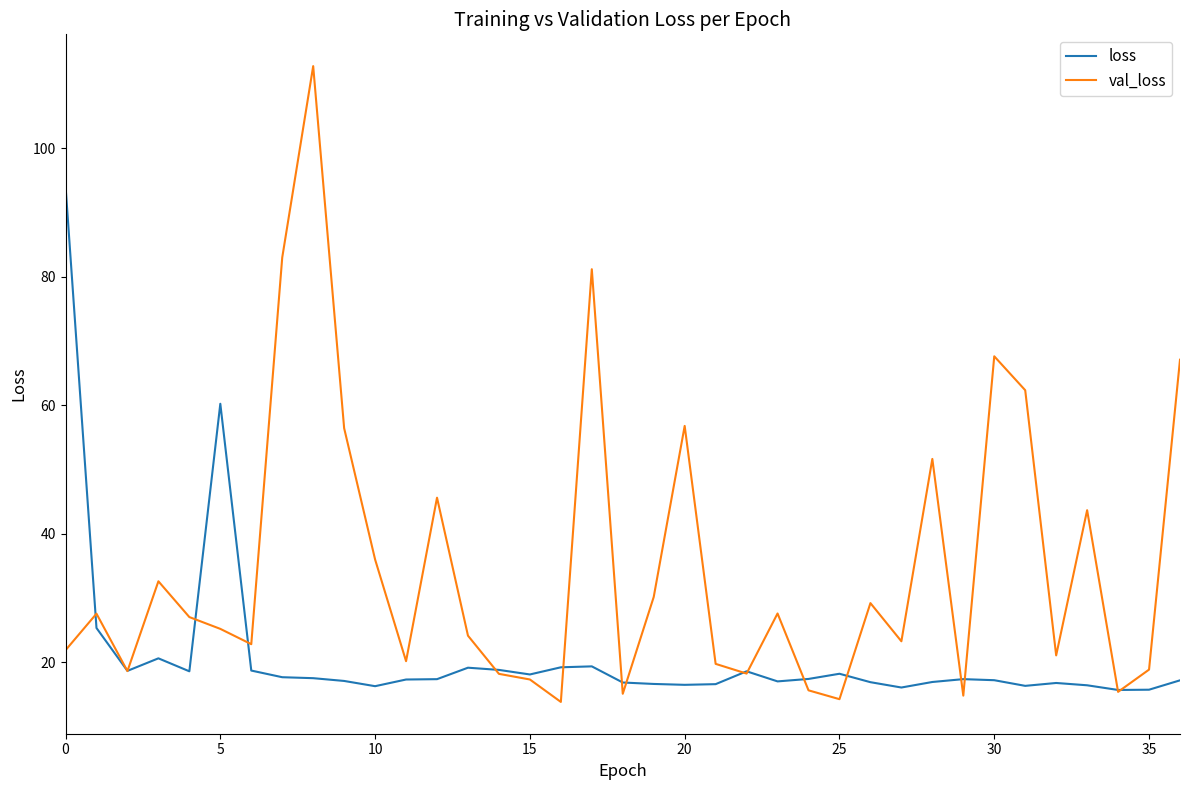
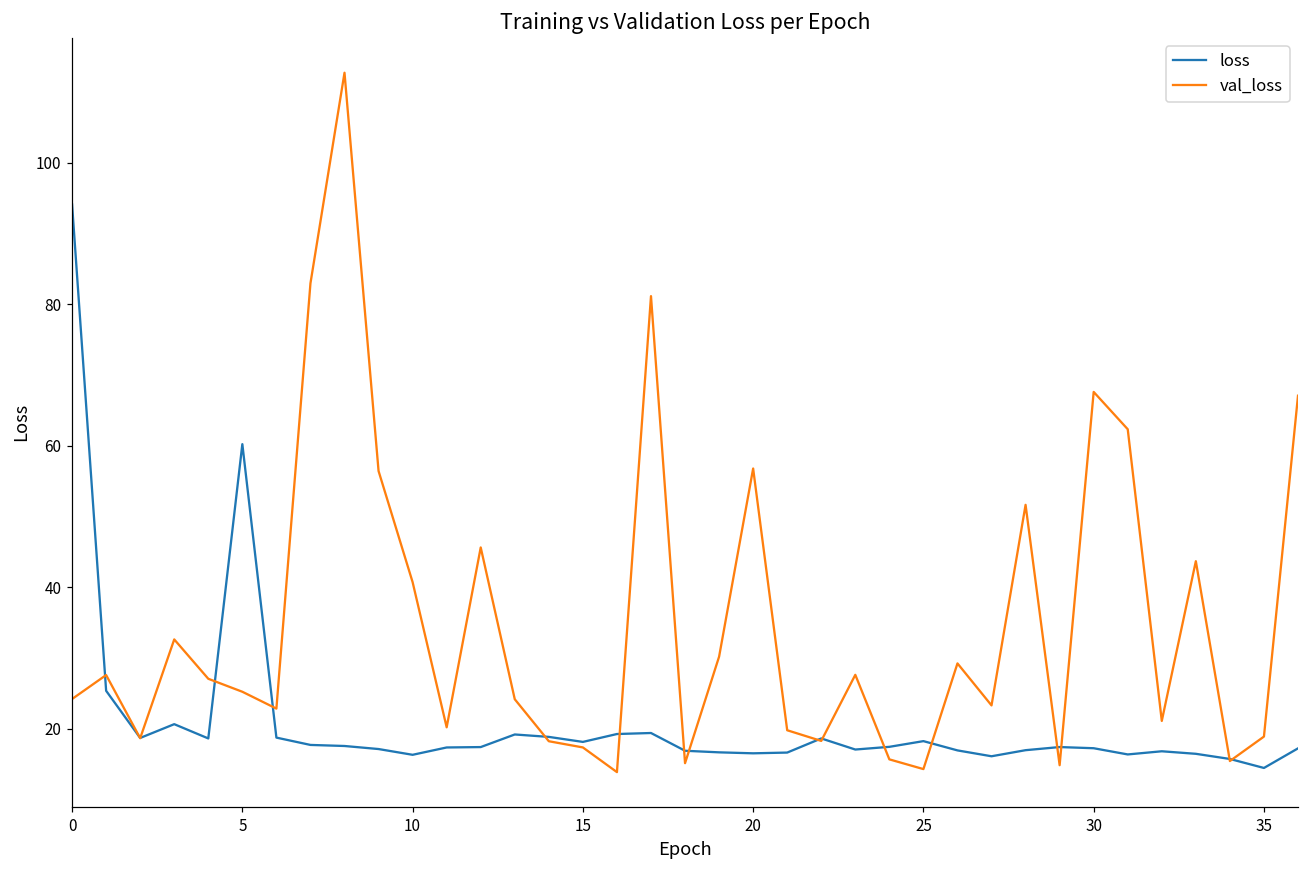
val_loss, 0: 22 -> 24
val_loss, 10: 36 -> 41
loss, 35: 16 -> 14
